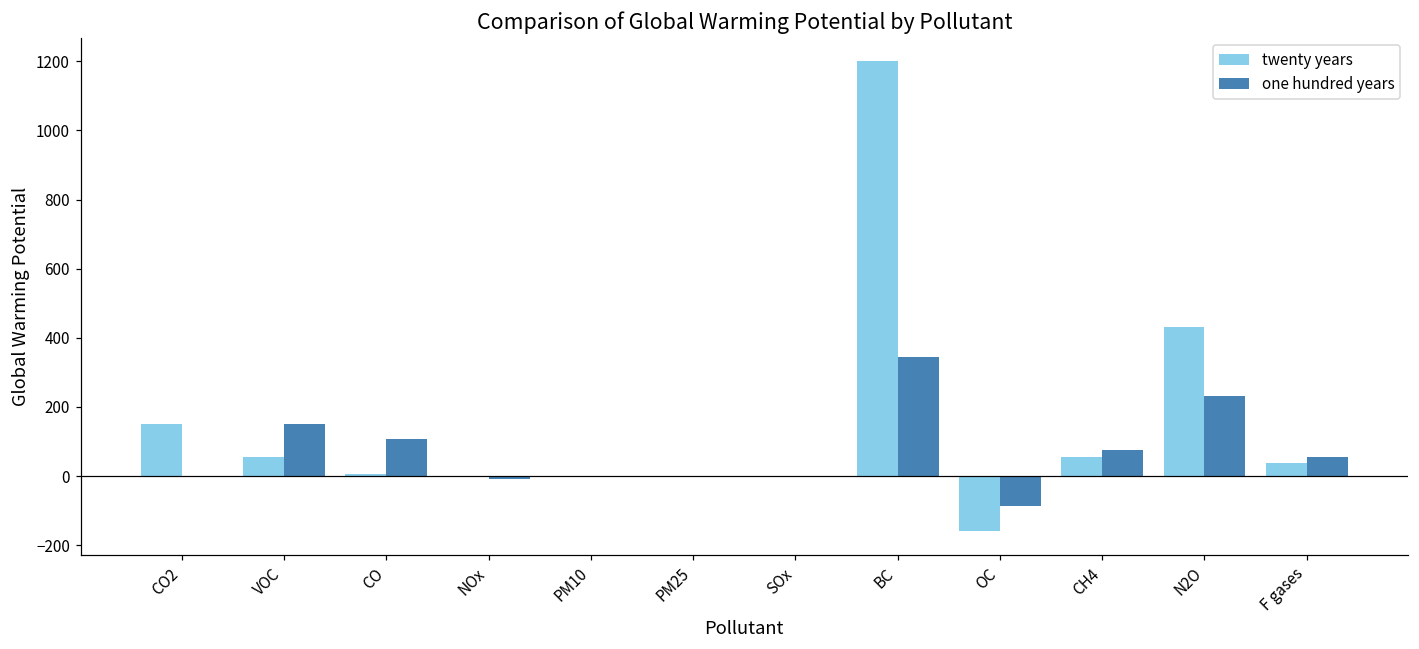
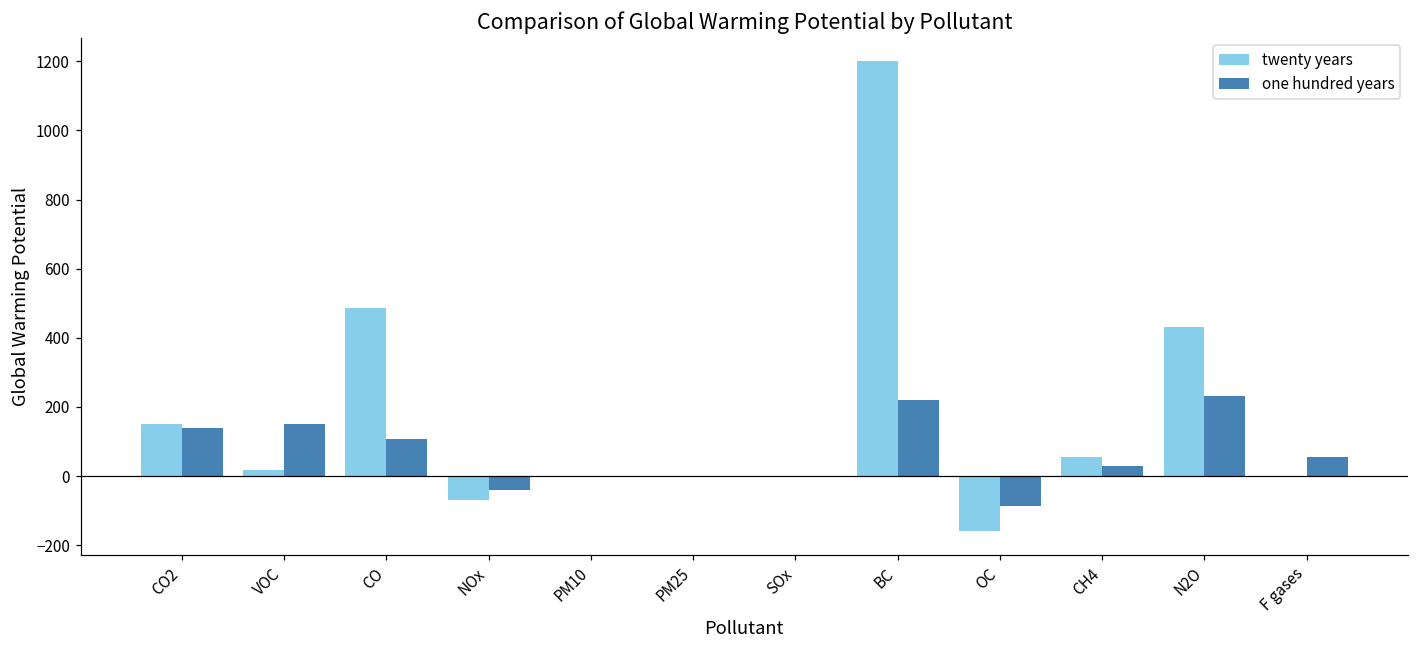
one hundred years, CO2: 0 -> 140
twenty years, VOC: 50 -> 20
twenty years, CO: 10 -> 490
twenty years, NOx: 0 -> -70
one hundred years, NOx: -10 -> -40
one hundred years, BC: 350 -> 220
one hundred years, CH4: 70 -> 30
twenty years, F gases: 40 -> 0
